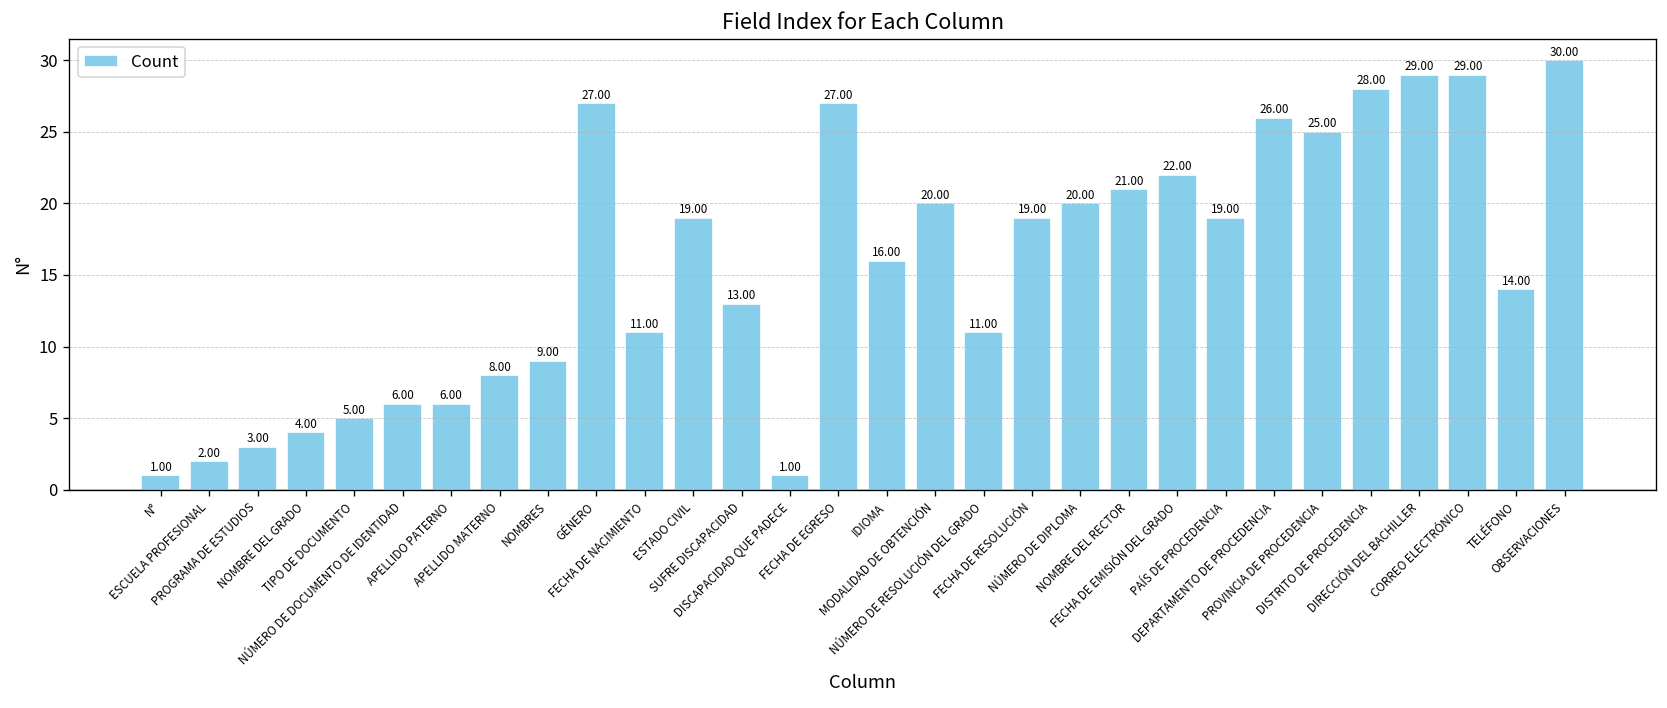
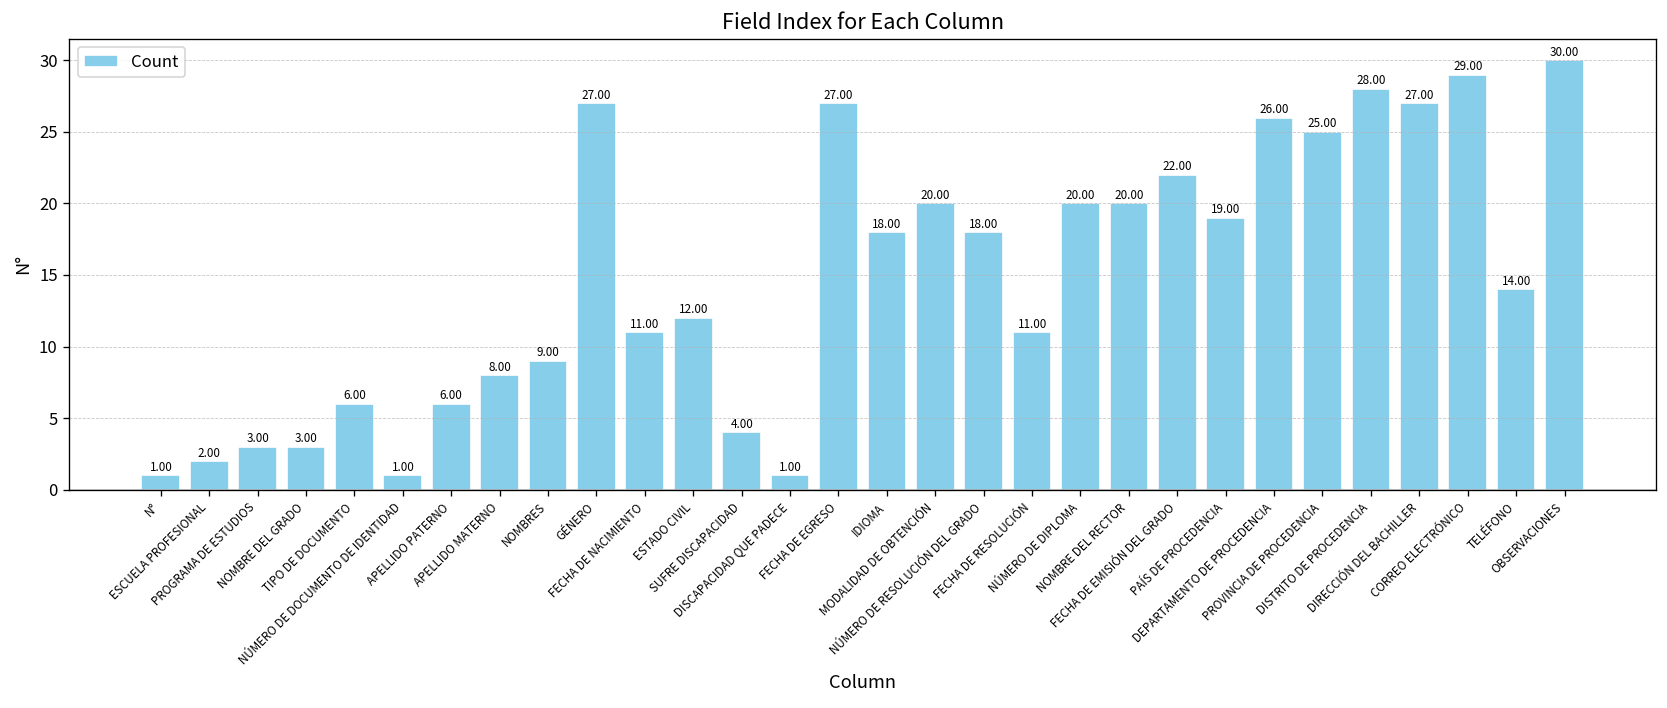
NOMBRE DEL GRADO: 4.00 -> 3.00
TIPO DE DOCUMENTO: 5.00 -> 6.00
NÚMERO DE DOCUMENTO DE IDENTIDAD: 6.00 -> 1.00
ESTADO CIVIL: 19.00 -> 12.00
SUFRE DISCAPACIDAD: 13.00 -> 4.00
IDIOMA: 16.00 -> 18.00
NÚMERO DE RESOLUCIÓN DEL GRADO: 11.00 -> 18.00
FECHA DE RESOLUCIÓN: 19.00 -> 11.00
NOMBRE DEL RECTOR: 21.00 -> 20.00
DIRECCIÓN DEL BACHILLER: 29.00 -> 27.00
